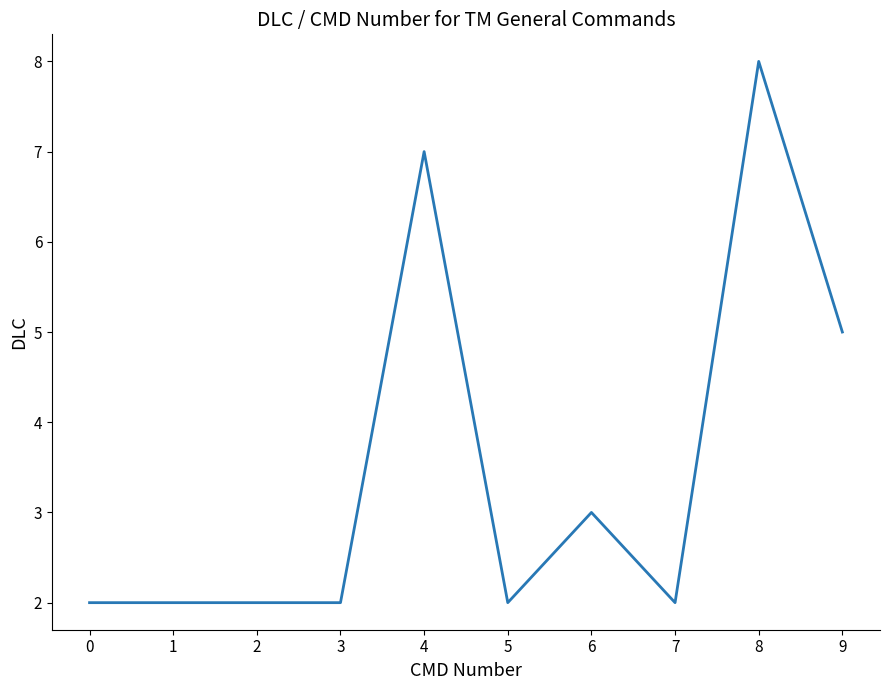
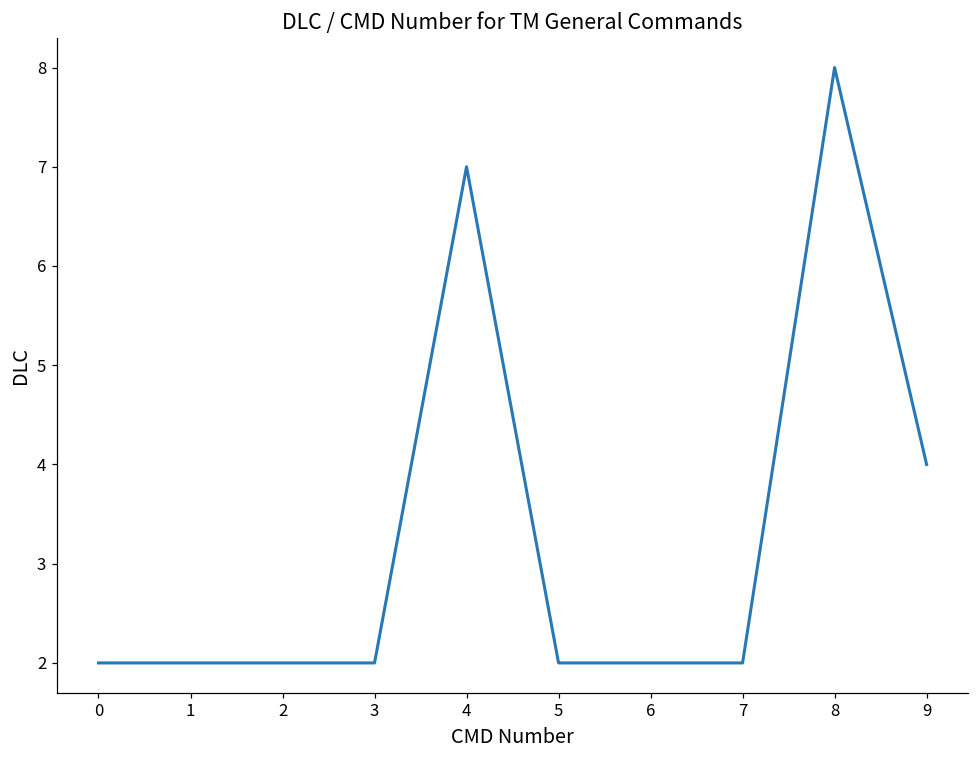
6: 3 -> 2
9: 5 -> 4
